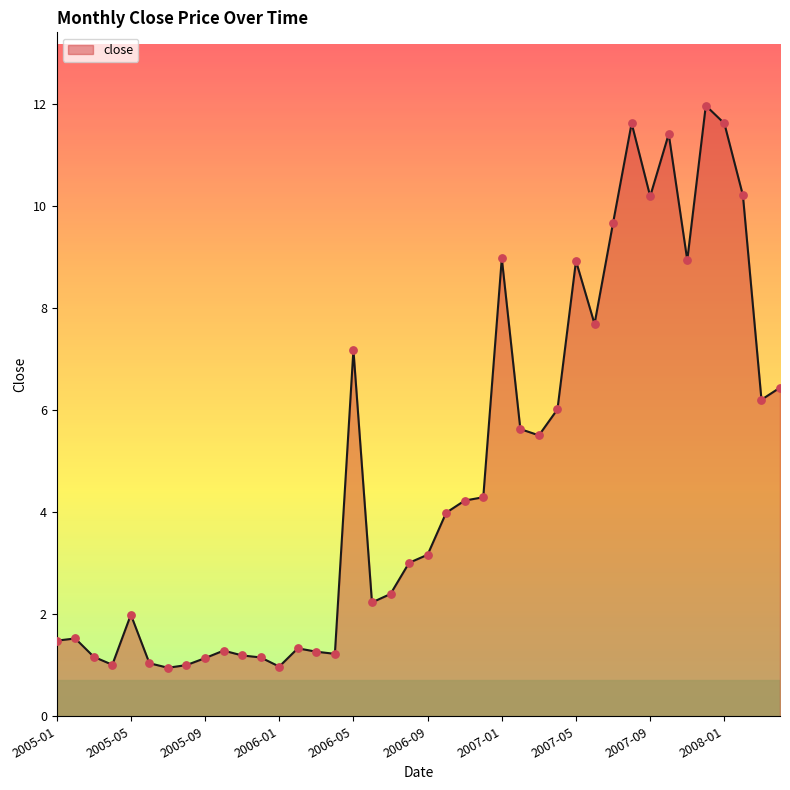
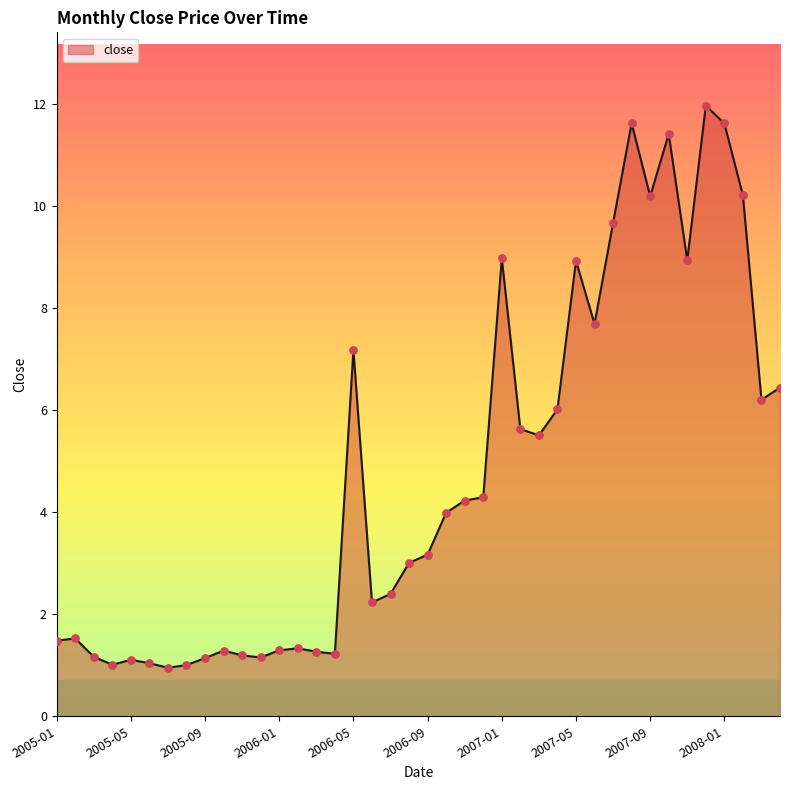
2005-05: 2.0 -> 1.1
2006-01: 1.0 -> 1.3
